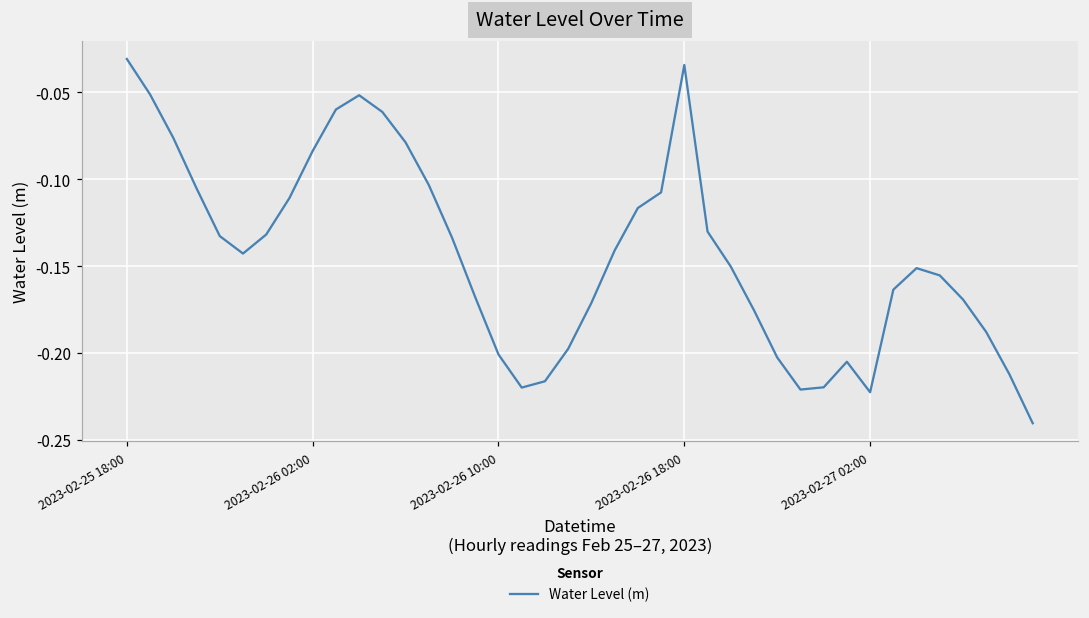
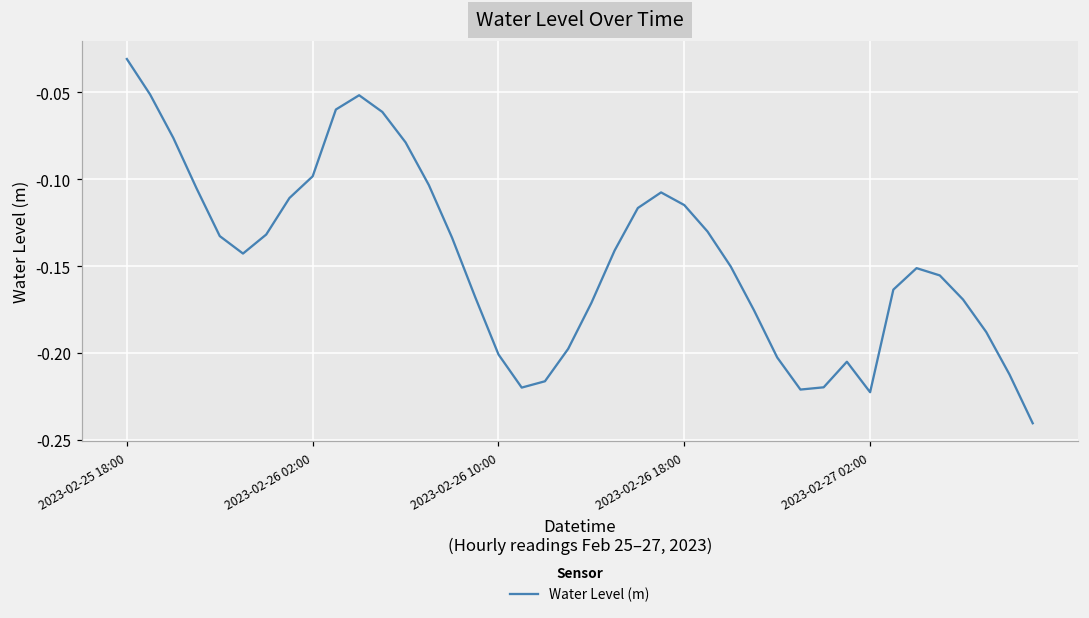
2023-02-26 02:00: -0.084 -> -0.098
2023-02-26 18:00: -0.034 -> -0.115
